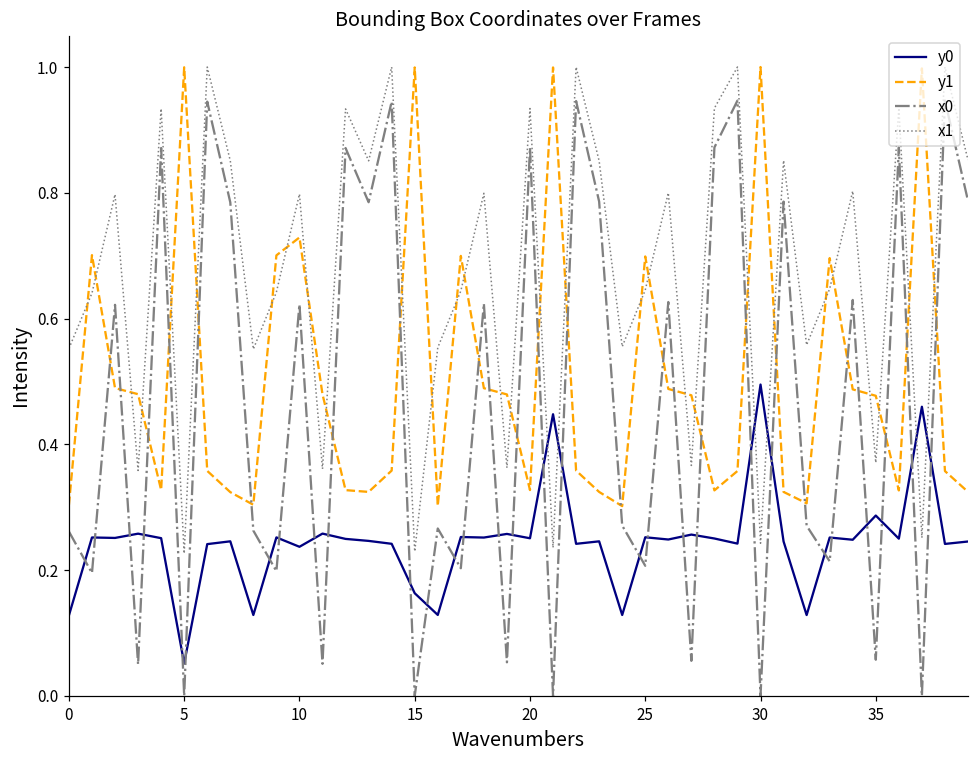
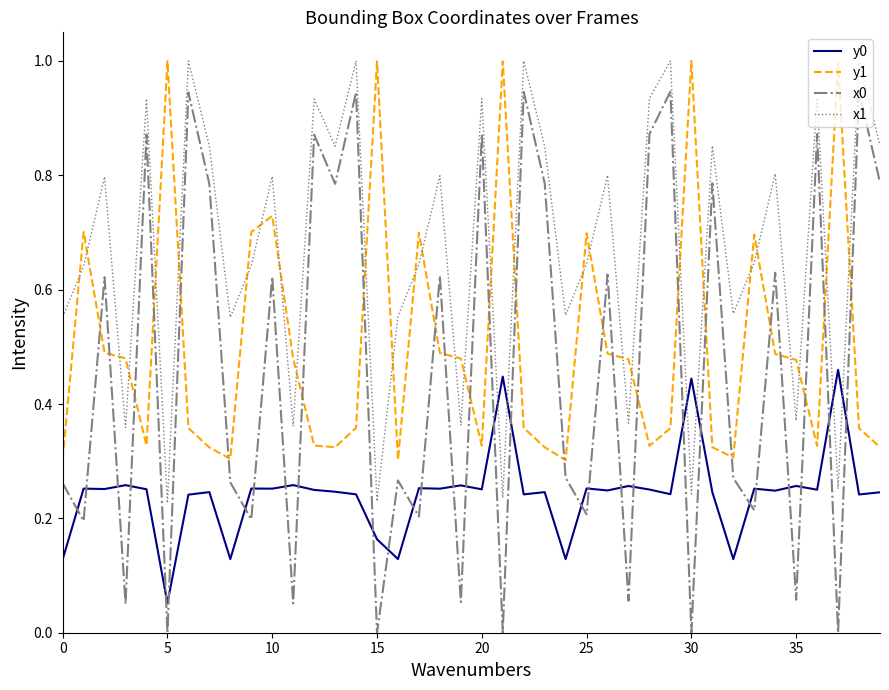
y0, 10: 0.24 -> 0.25
y0, 30: 0.50 -> 0.44
y0, 35: 0.29 -> 0.26
